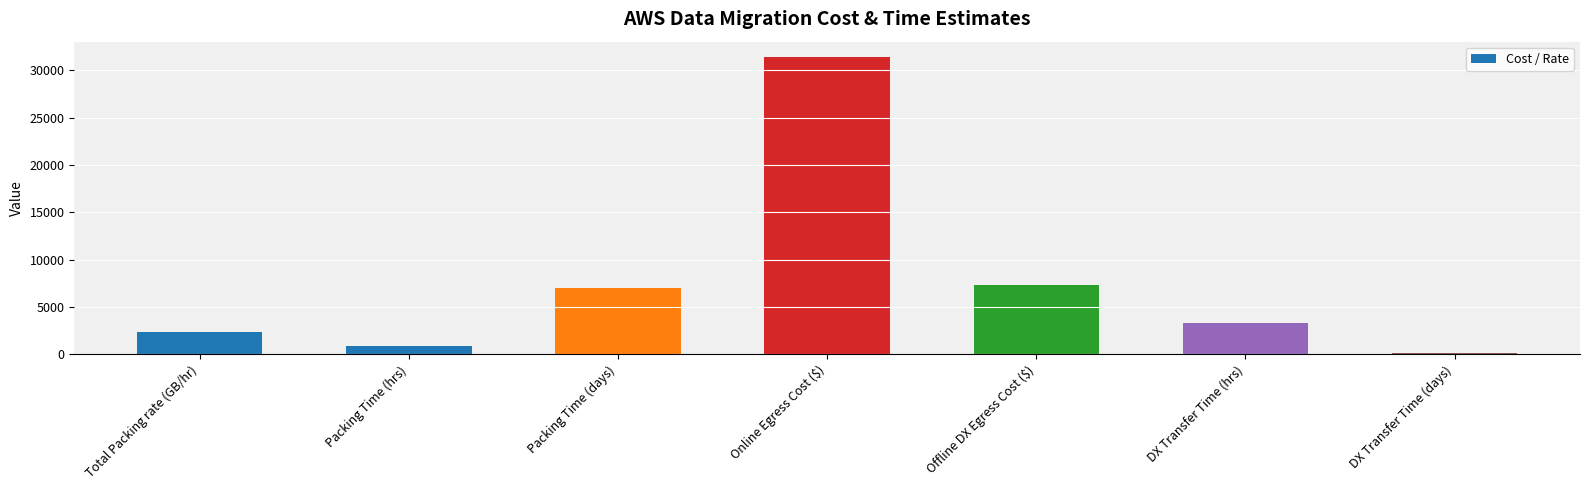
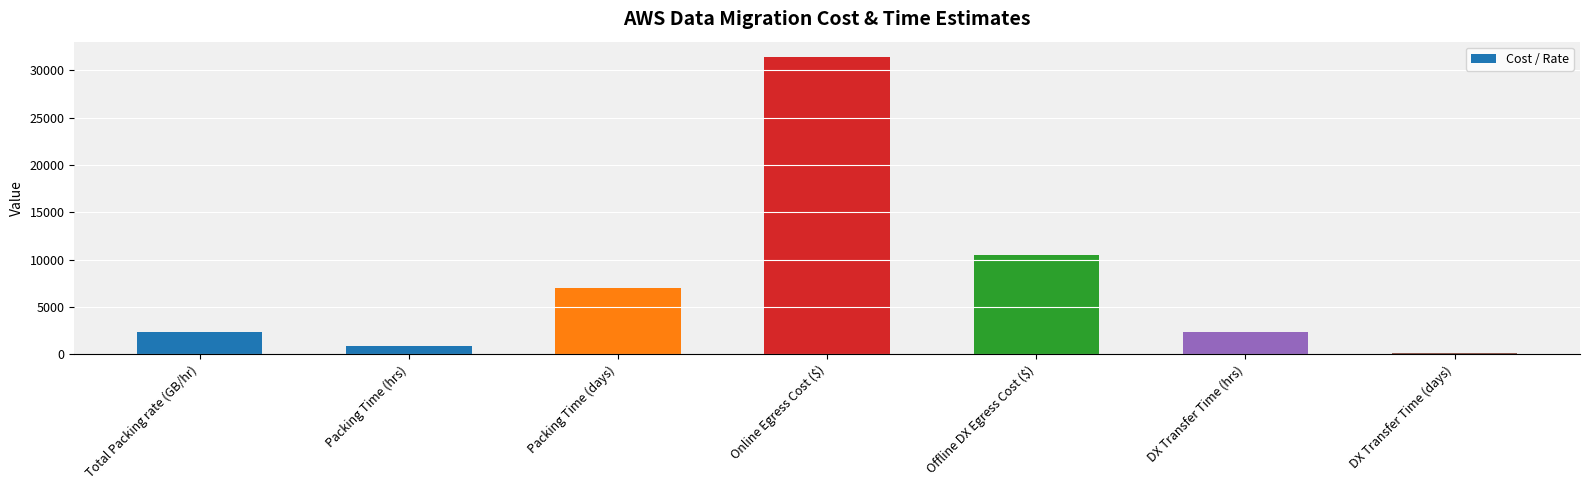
Offline DX Egress Cost ($): 7000 -> 10000
DX Transfer Time (hrs): 3000 -> 2000
